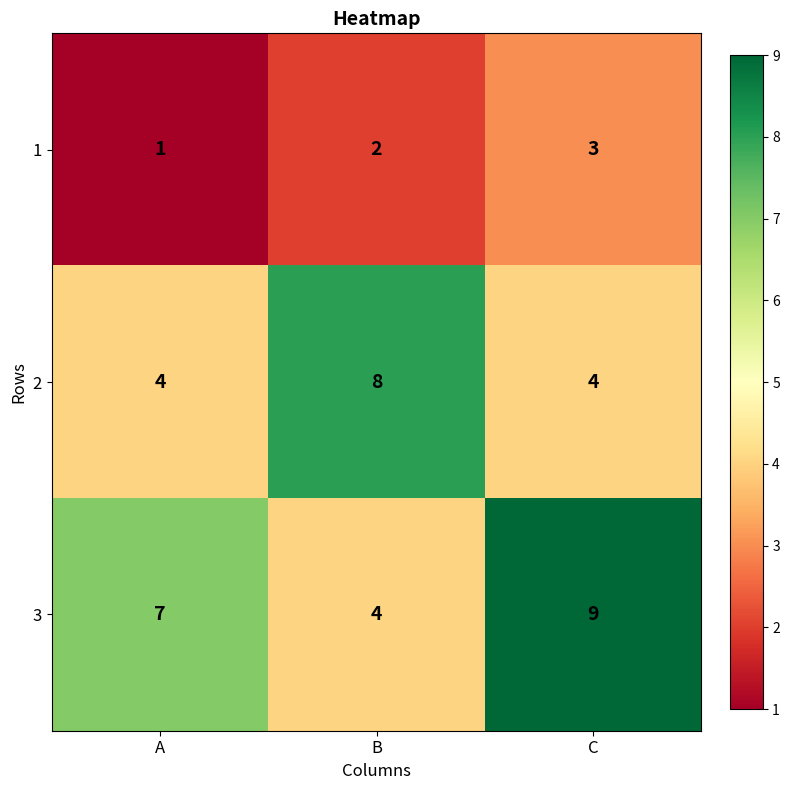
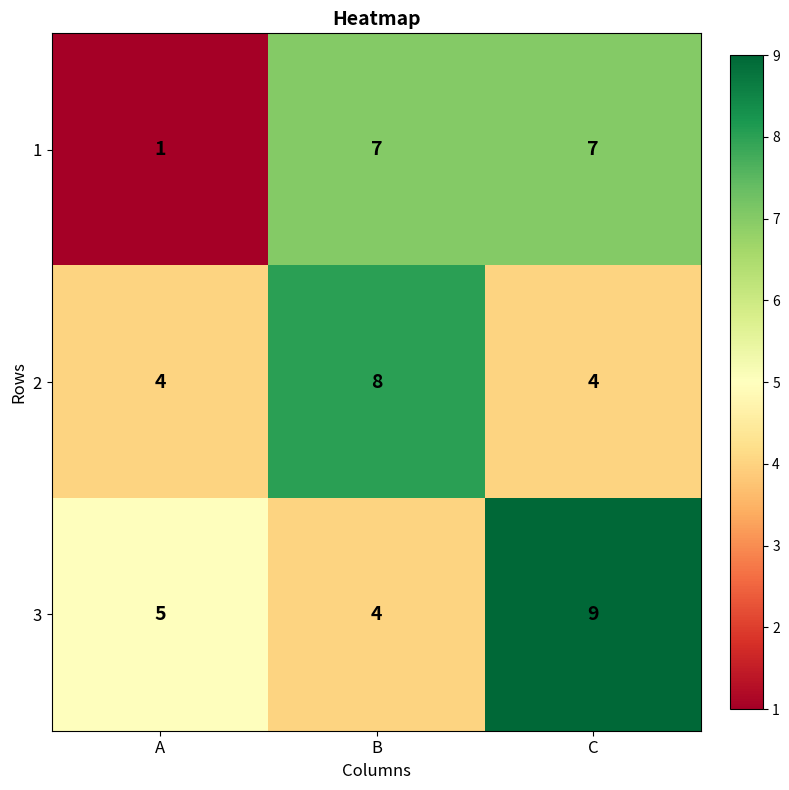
1, B: 2 -> 7
1, C: 3 -> 7
3, A: 7 -> 5
